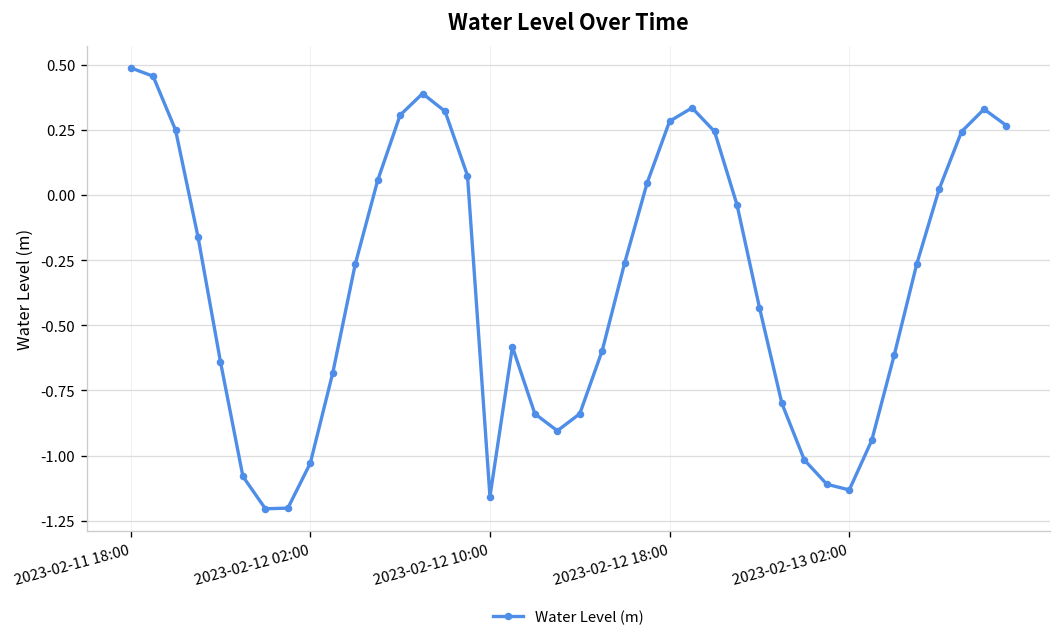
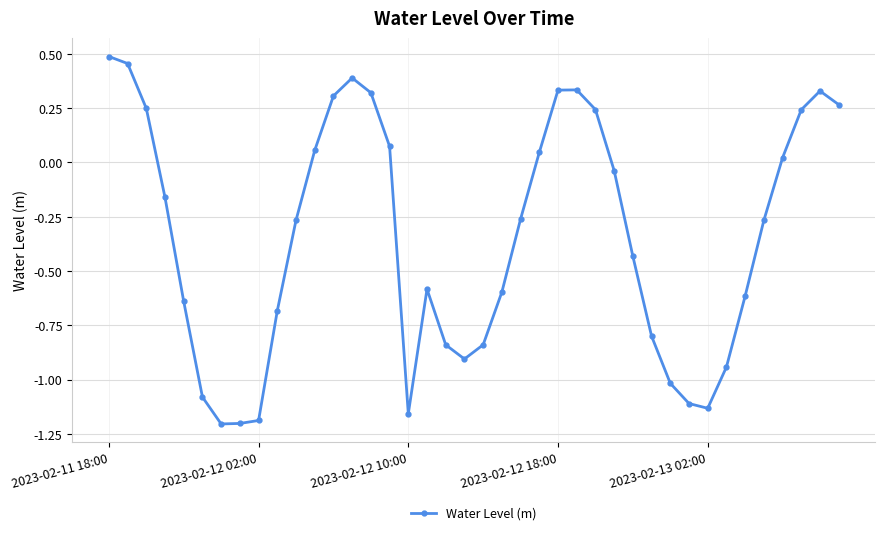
2023-02-12 02:00: -1.03 -> -1.19
2023-02-12 18:00: 0.28 -> 0.33
